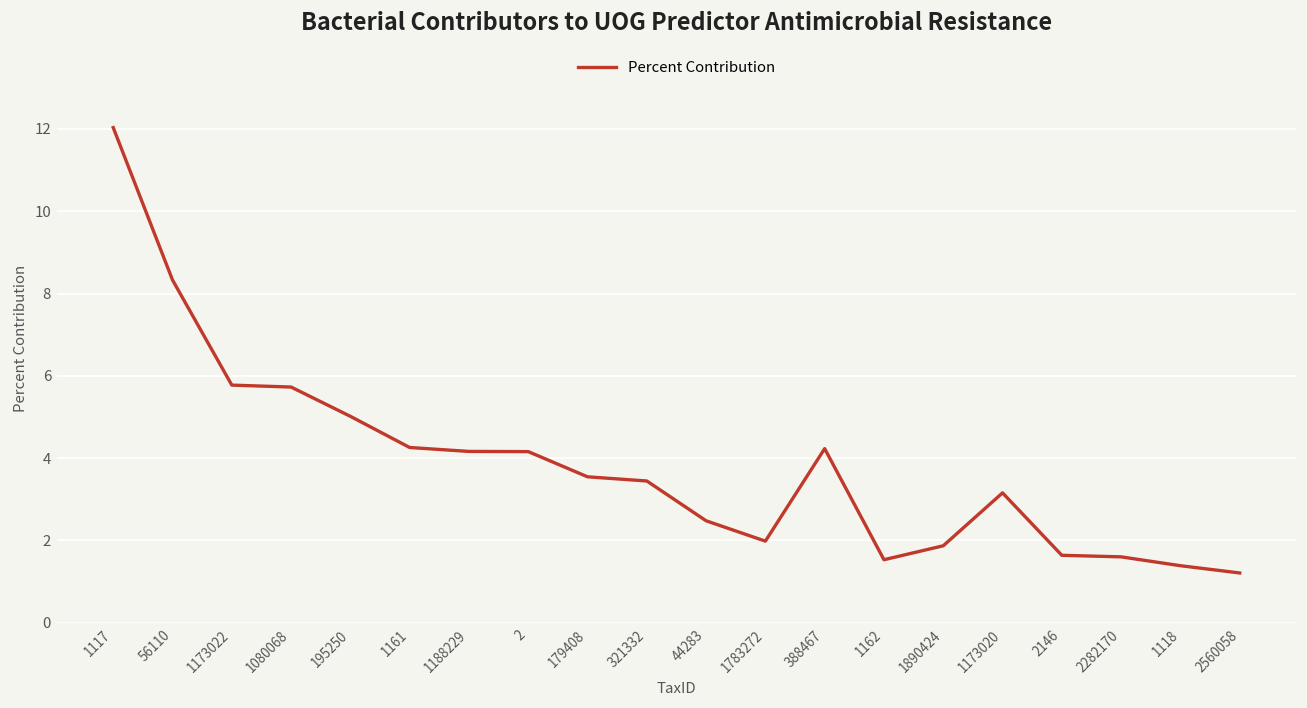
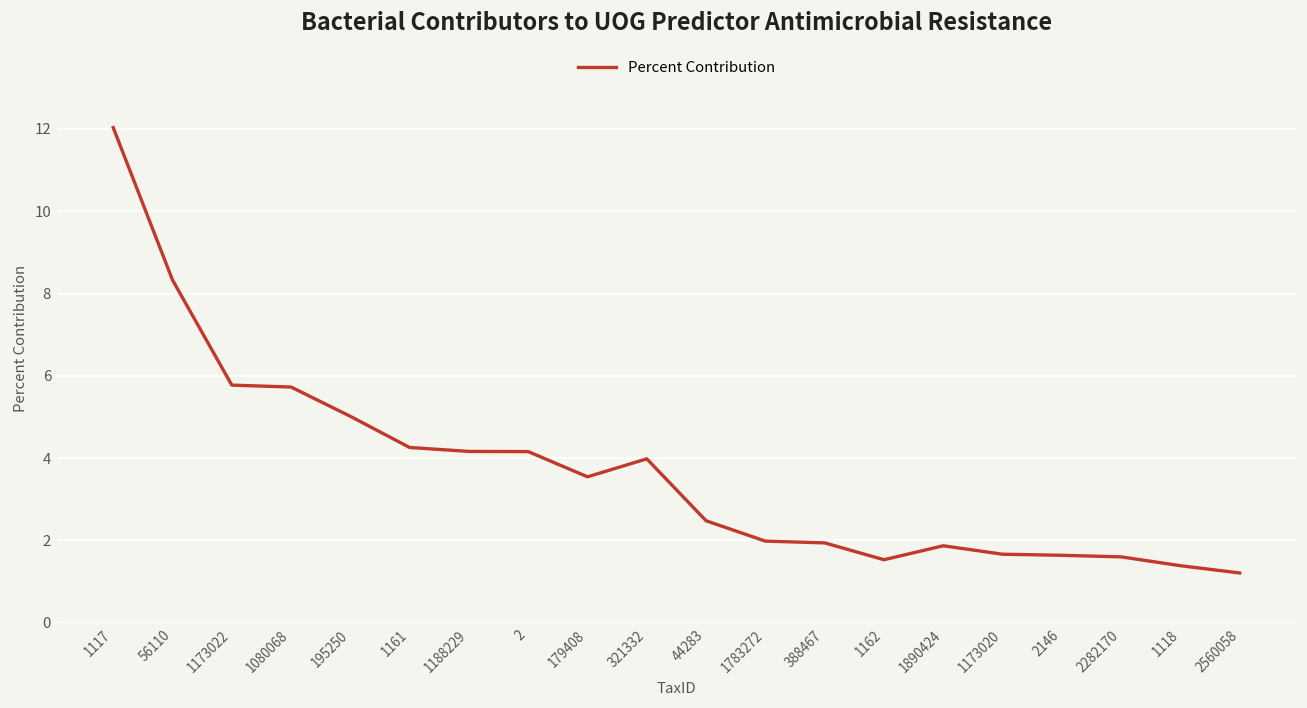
321332: 3.4 -> 4.0
388467: 4.2 -> 1.9
1173020: 3.2 -> 1.7
